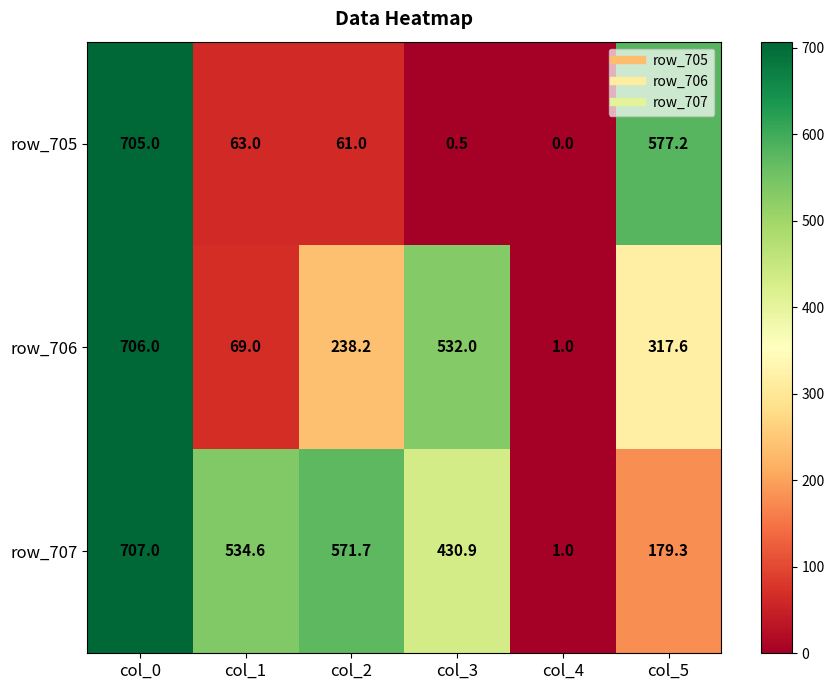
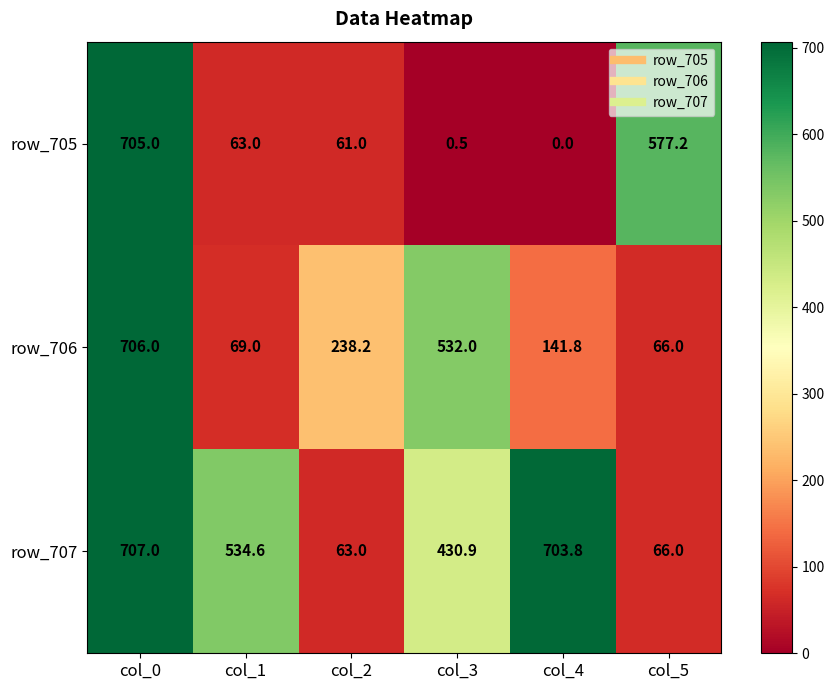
row_706, col_4: 1.0 -> 141.8
row_706, col_5: 317.6 -> 66.0
row_707, col_2: 571.7 -> 63.0
row_707, col_4: 1.0 -> 703.8
row_707, col_5: 179.3 -> 66.0
